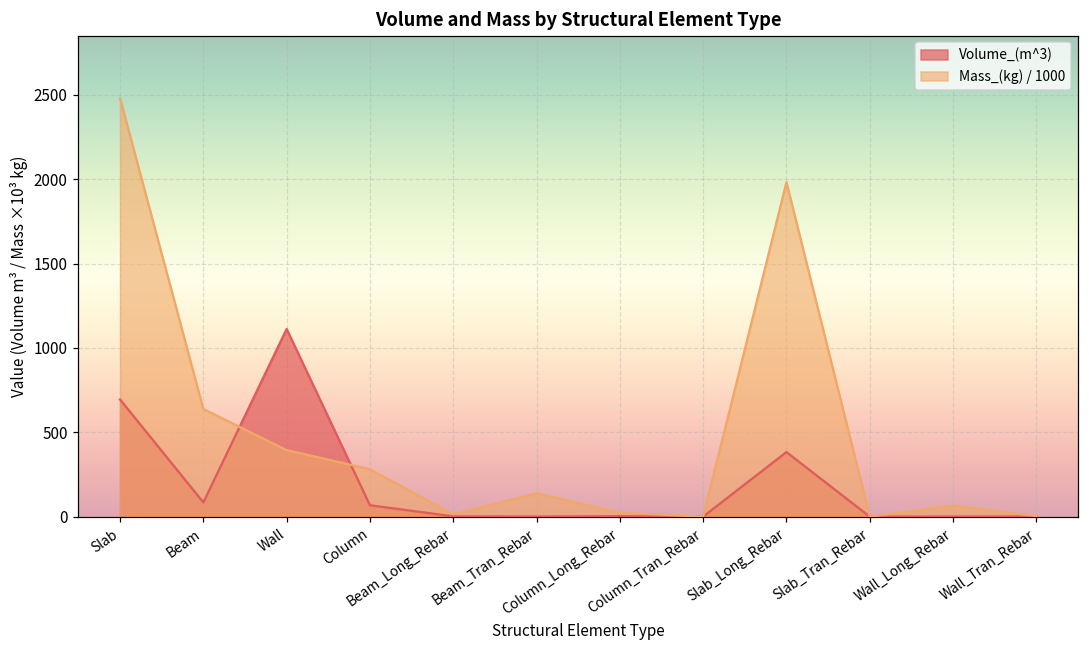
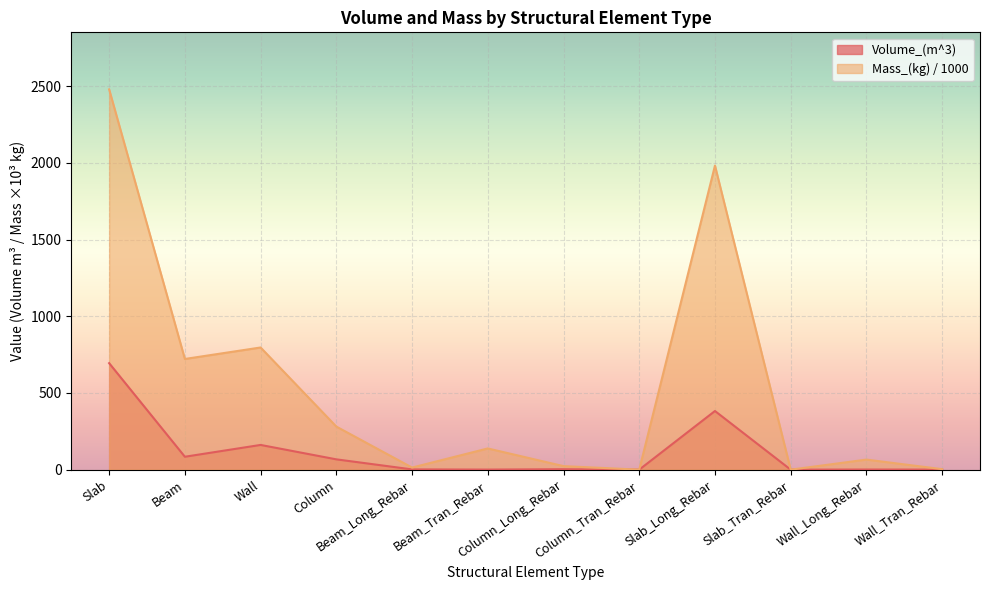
Mass_(kg) / 1000, Beam: 640 -> 720
Volume_(m^3), Wall: 1110 -> 160
Mass_(kg) / 1000, Wall: 390 -> 800
